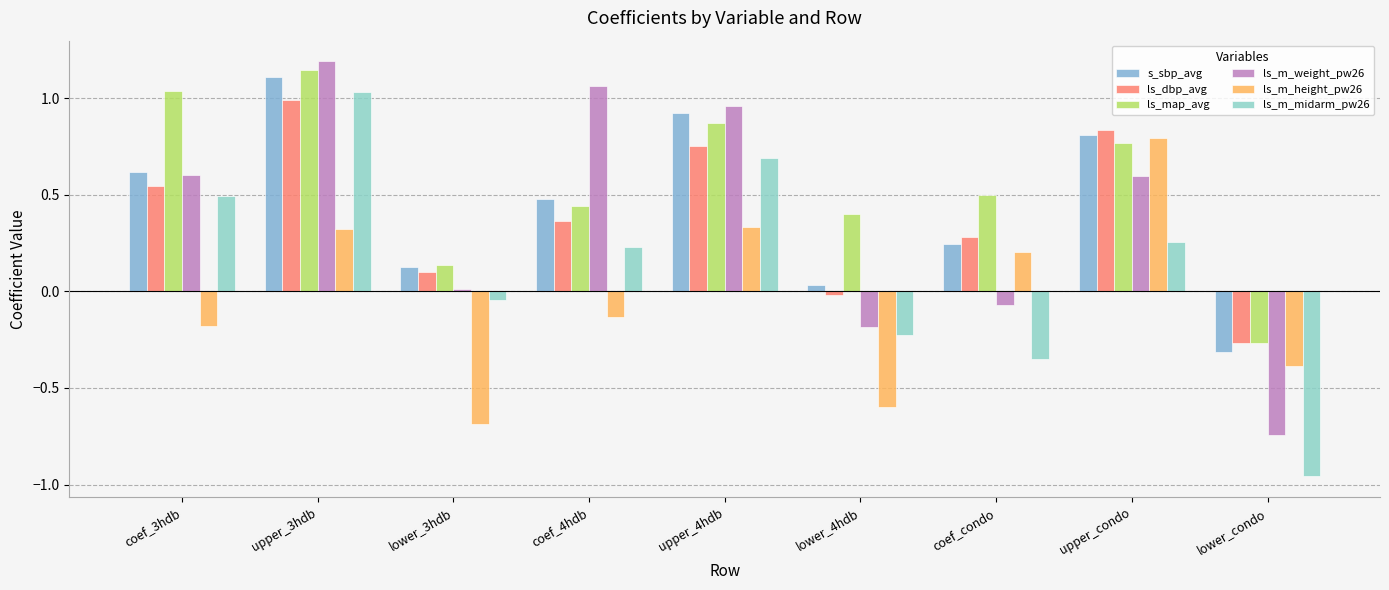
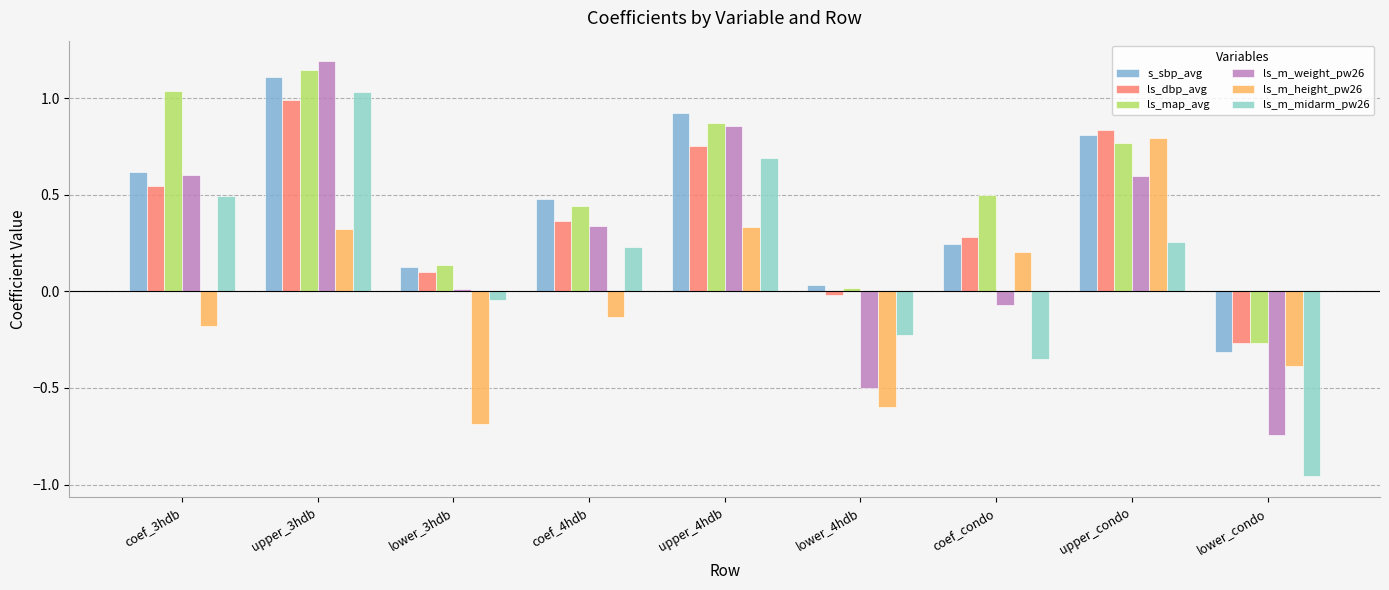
ls_m_weight_pw26, coef_4hdb: 1.06 -> 0.34
ls_m_weight_pw26, upper_4hdb: 0.96 -> 0.86
ls_map_avg, lower_4hdb: 0.40 -> 0.02
ls_m_weight_pw26, lower_4hdb: -0.18 -> -0.50
